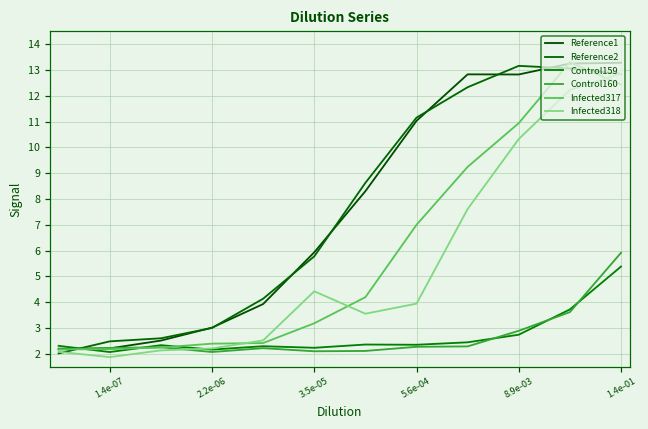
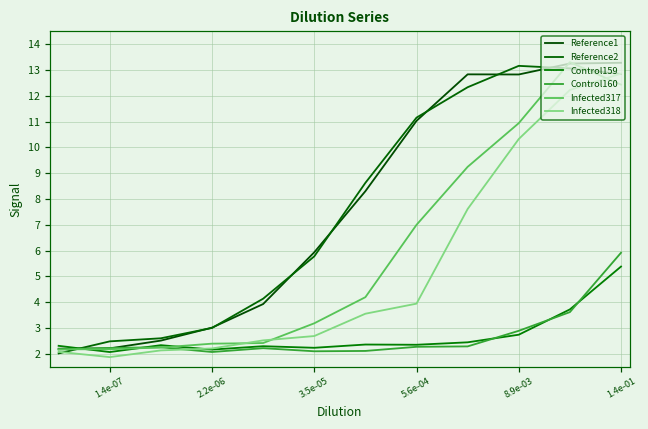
Infected318, 3.5e-05: 4.4 -> 2.7
